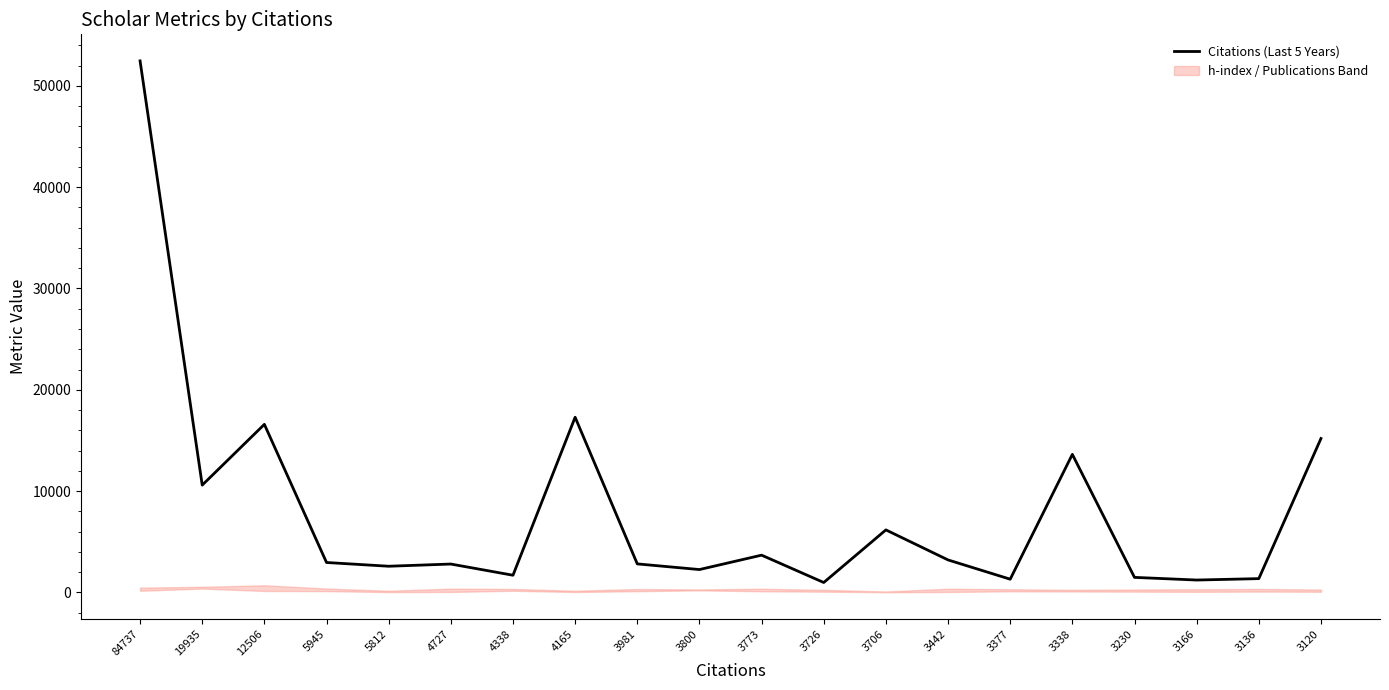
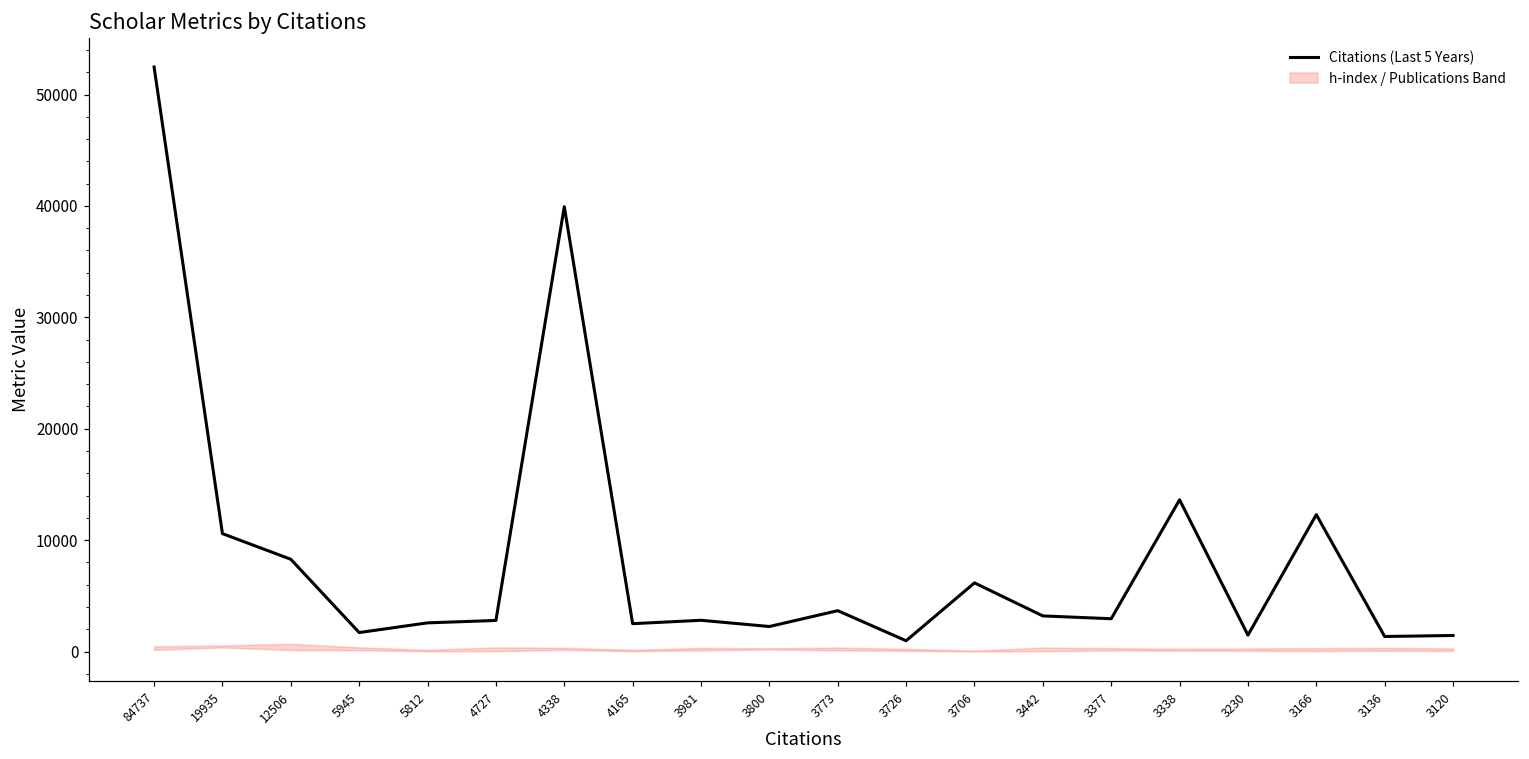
Citations (Last 5 Years), 12506: 16600 -> 8300
Citations (Last 5 Years), 5945: 2900 -> 1700
Citations (Last 5 Years), 4338: 1700 -> 39900
Citations (Last 5 Years), 4165: 17300 -> 2500
Citations (Last 5 Years), 3377: 1300 -> 3000
Citations (Last 5 Years), 3166: 1200 -> 12300
Citations (Last 5 Years), 3120: 15200 -> 1400
